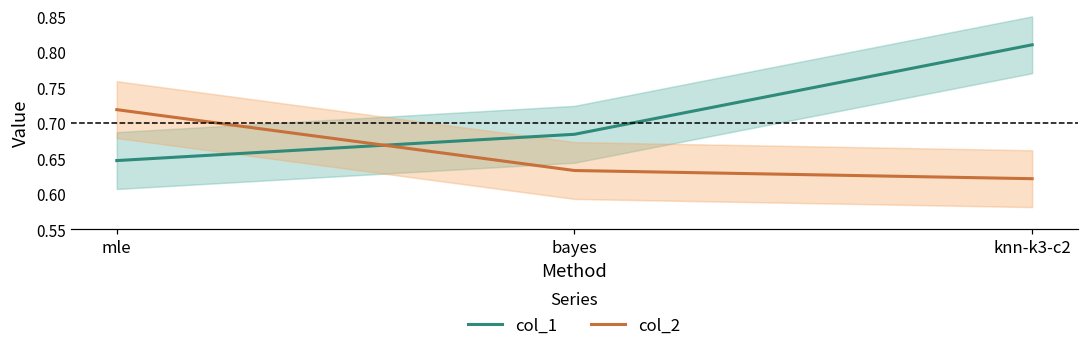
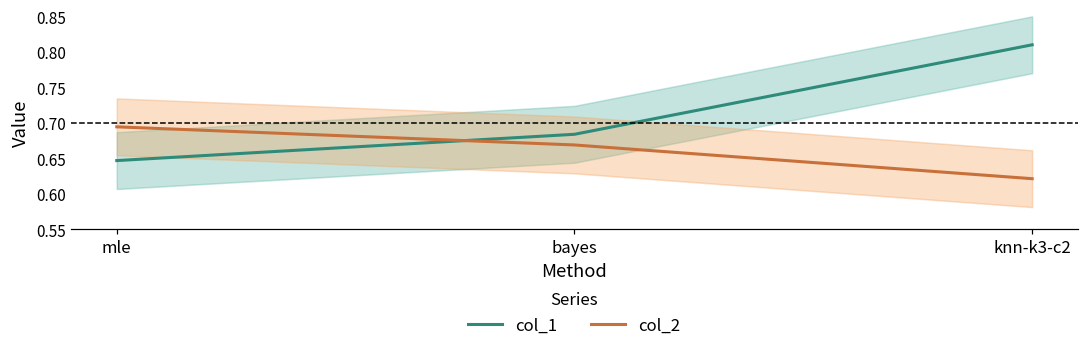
col_2, mle: 0.72 -> 0.69
col_2, bayes: 0.63 -> 0.67
